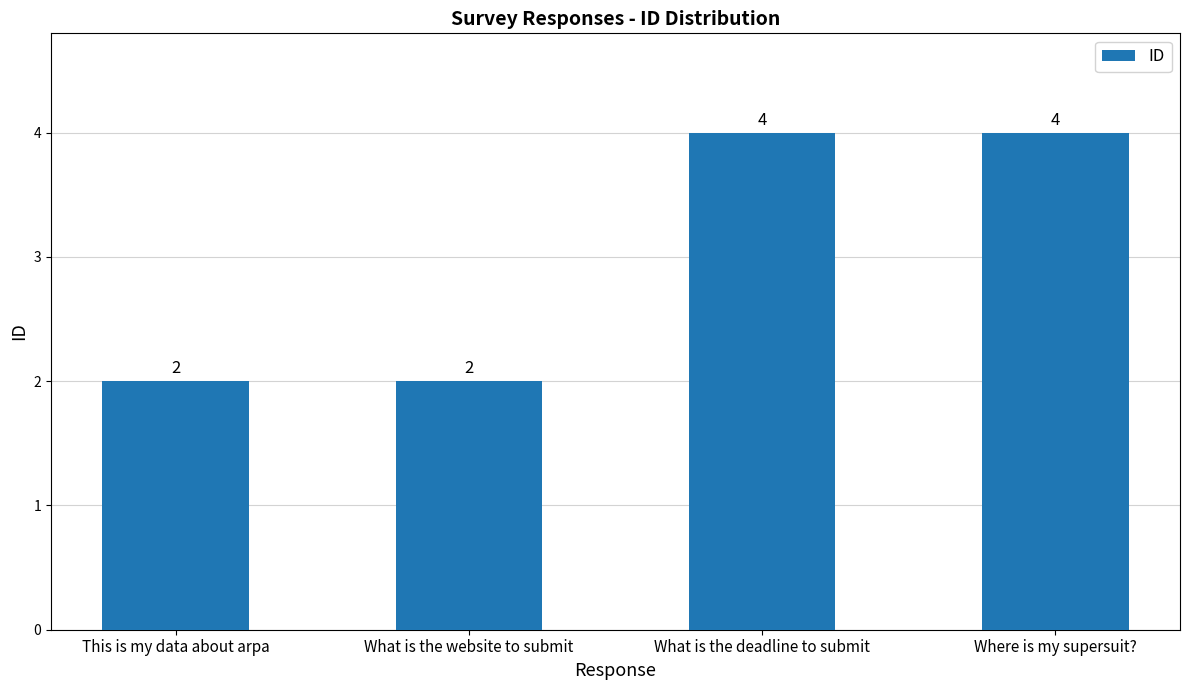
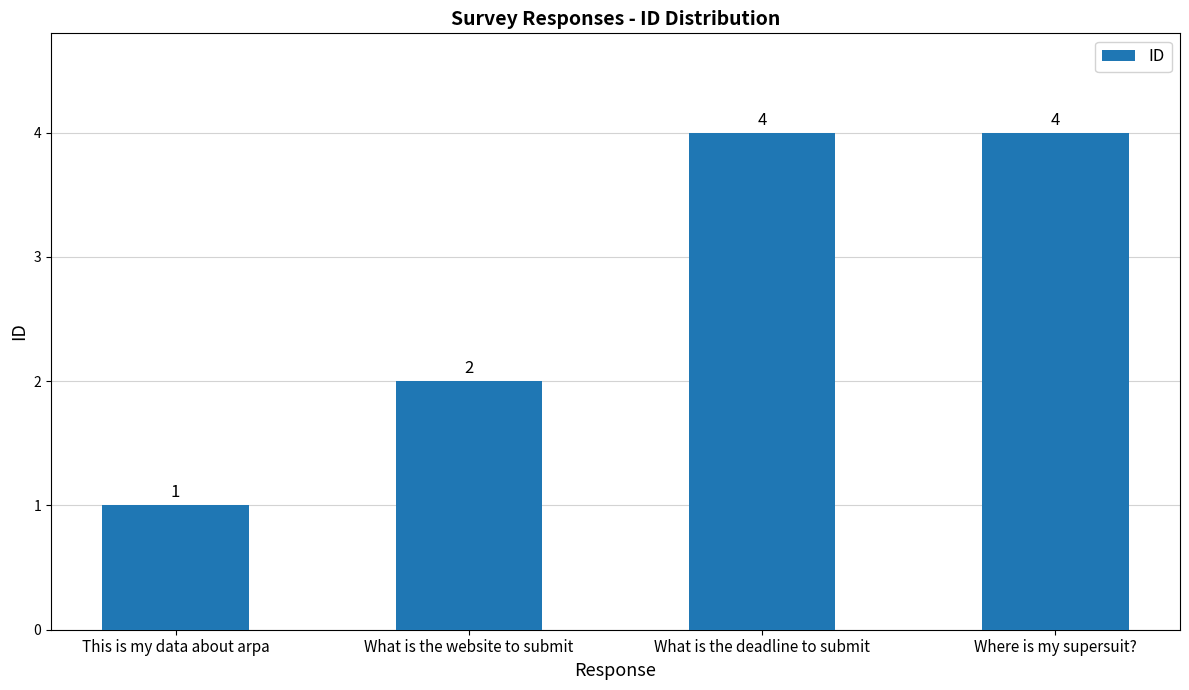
This is my data about arpa: 2 -> 1
